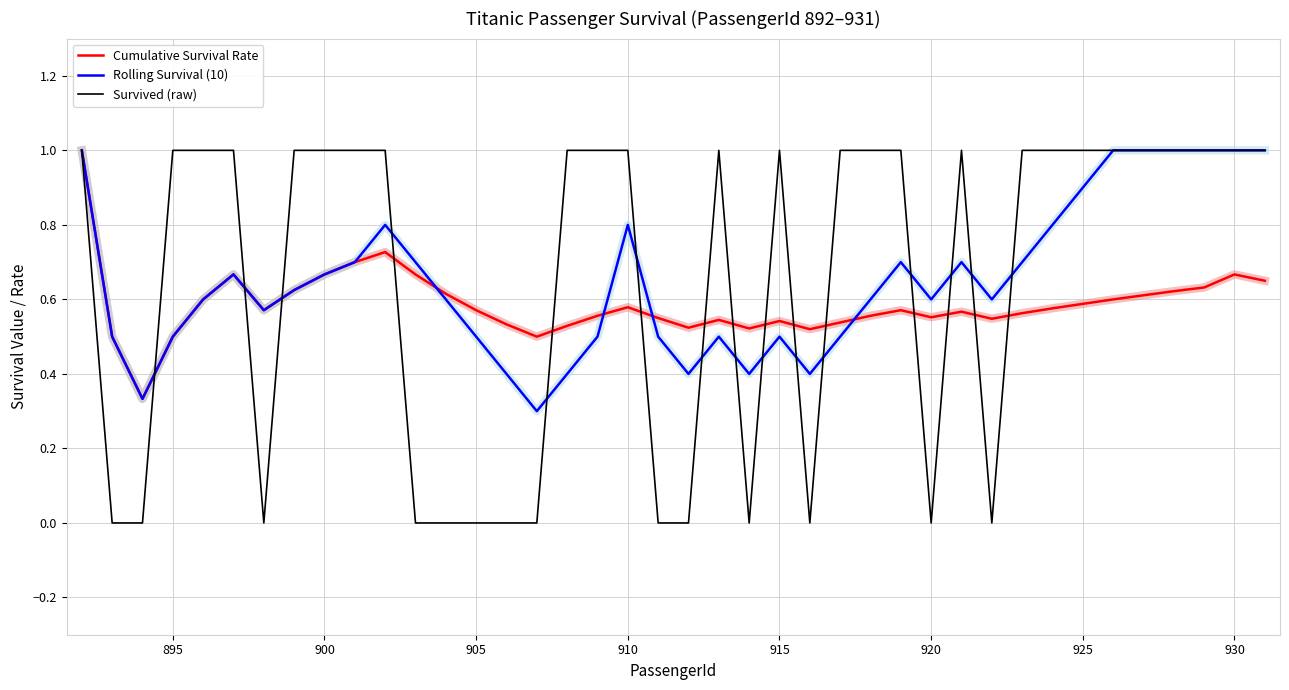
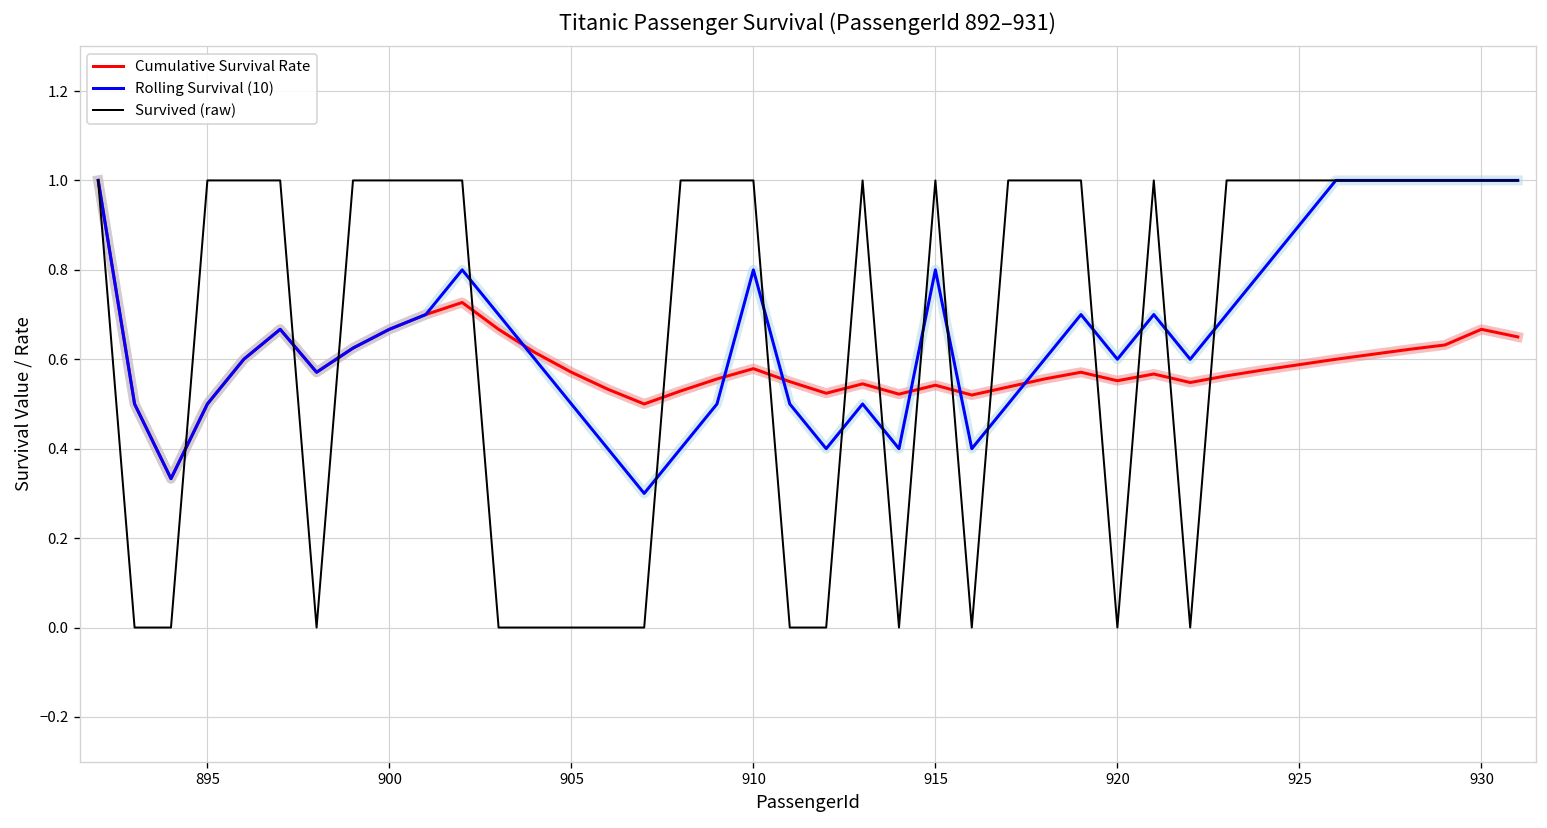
Rolling Survival (10), 915: 0.5 -> 0.8
